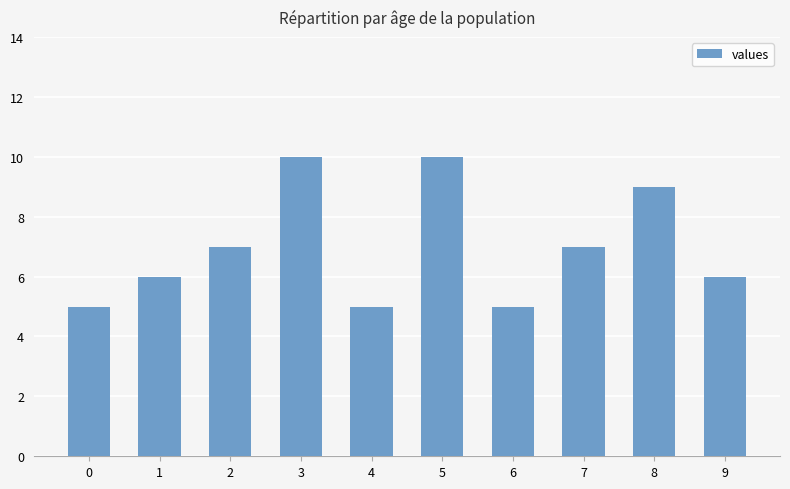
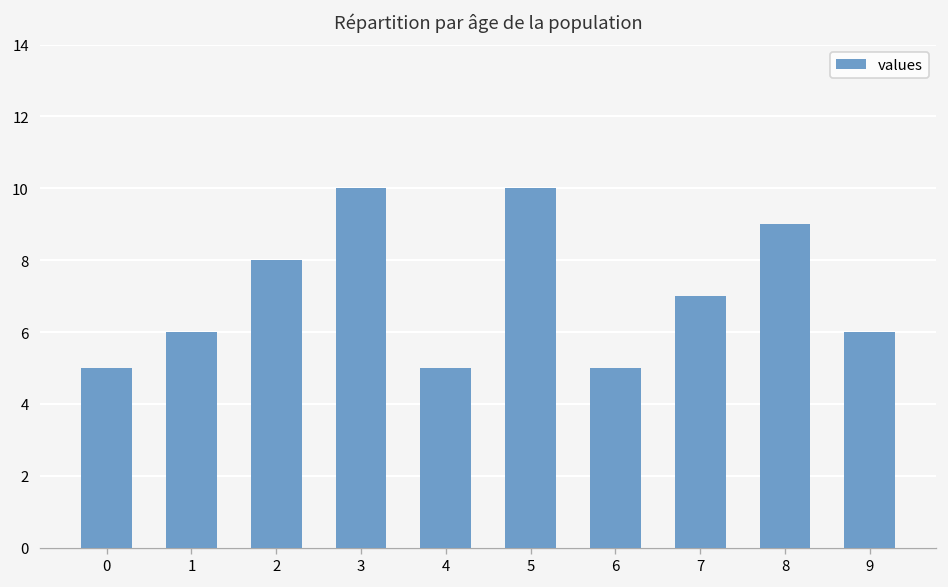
2: 7 -> 8
